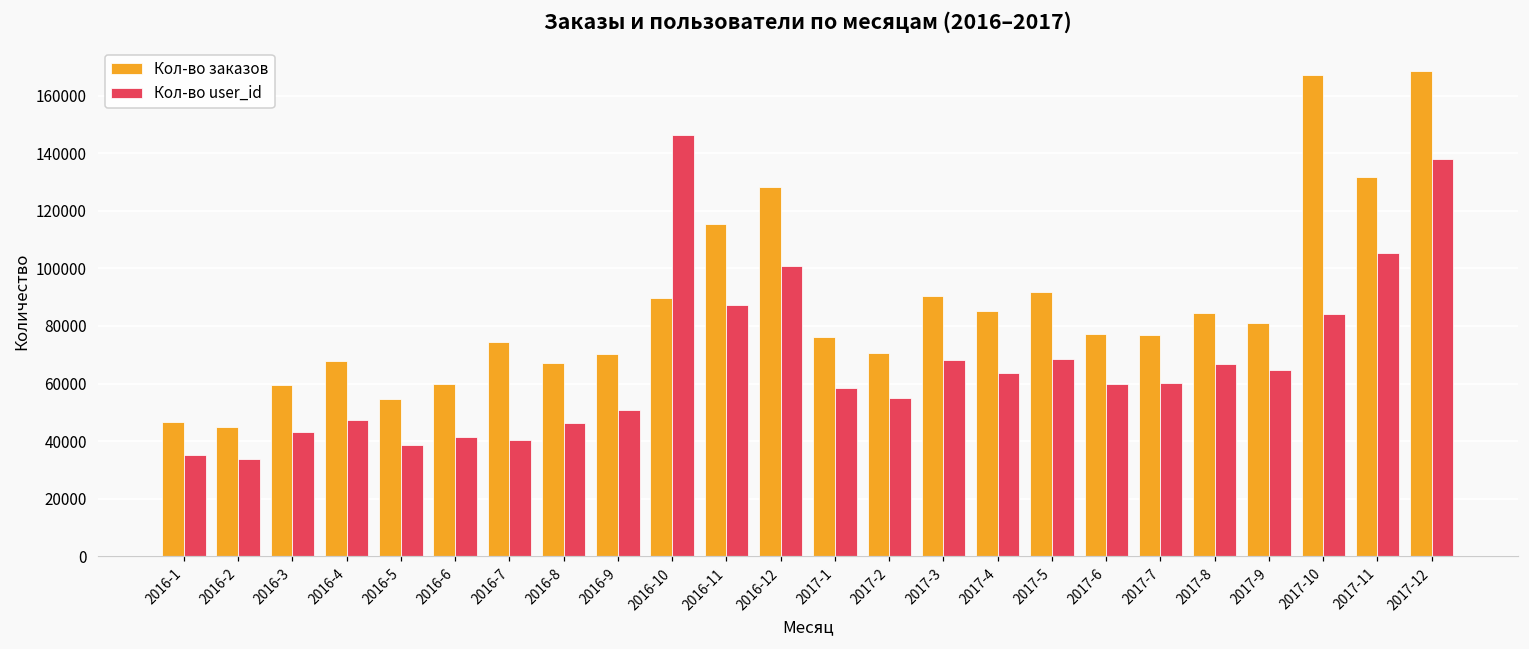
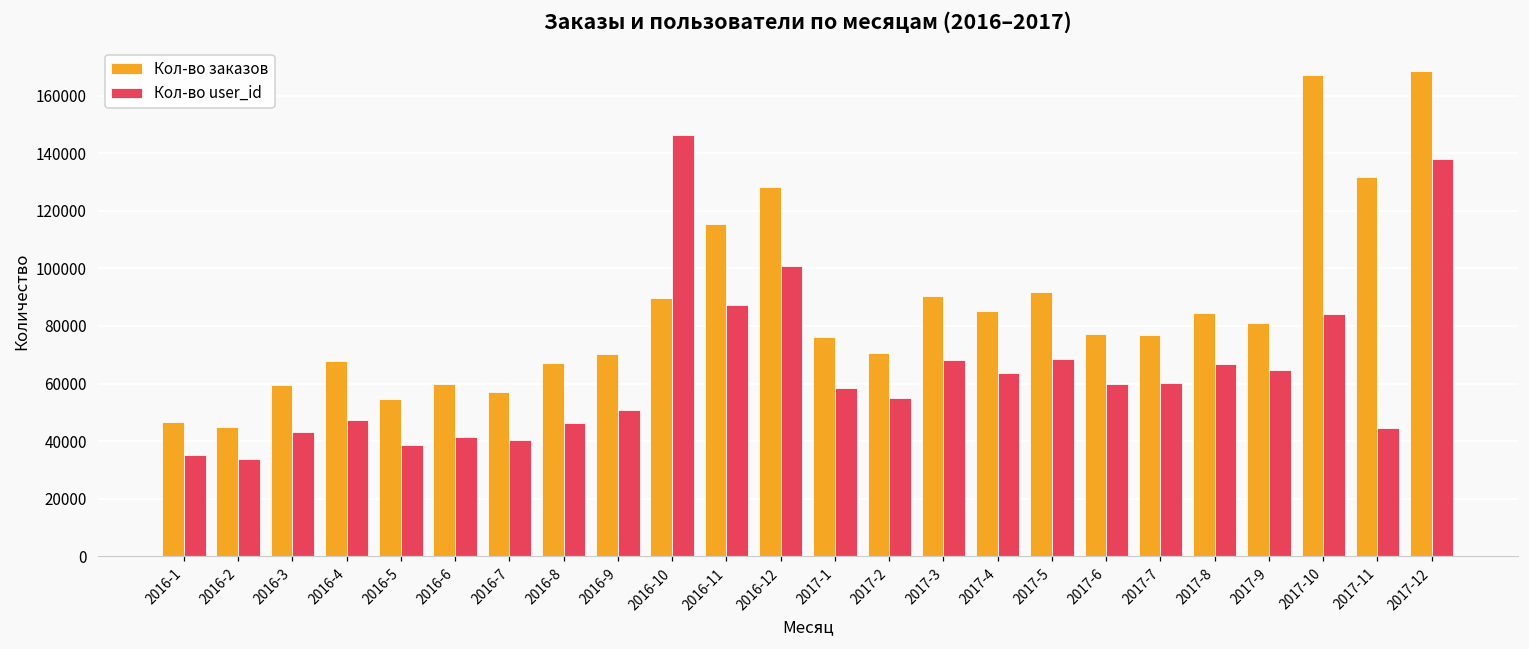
Кол-во заказов, 2016-7: 75000 -> 57000
Кол-во user_id, 2017-11: 105000 -> 45000
